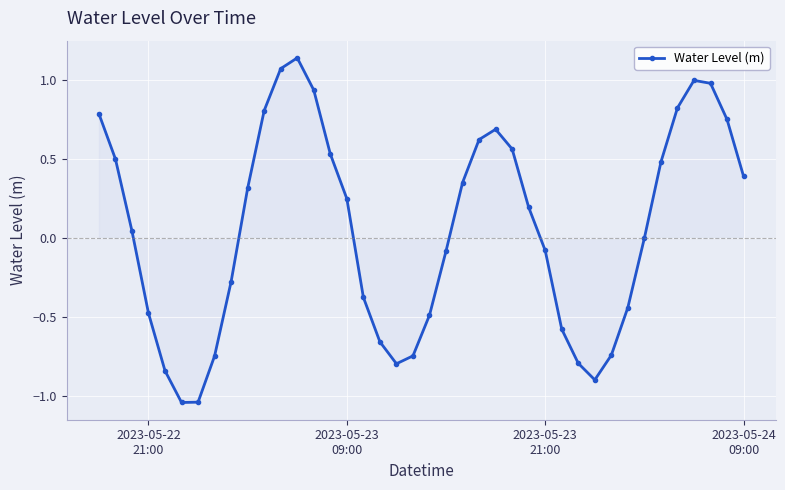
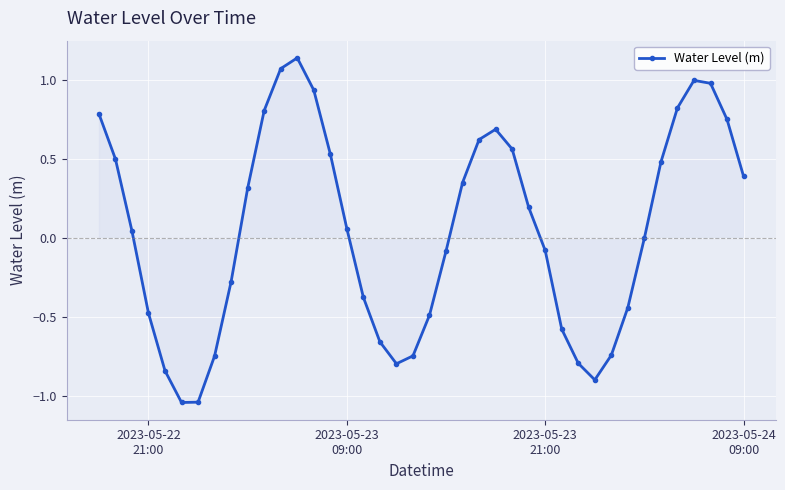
Water Level (m), 2023-05-23 09:00: 0.25 -> 0.06
